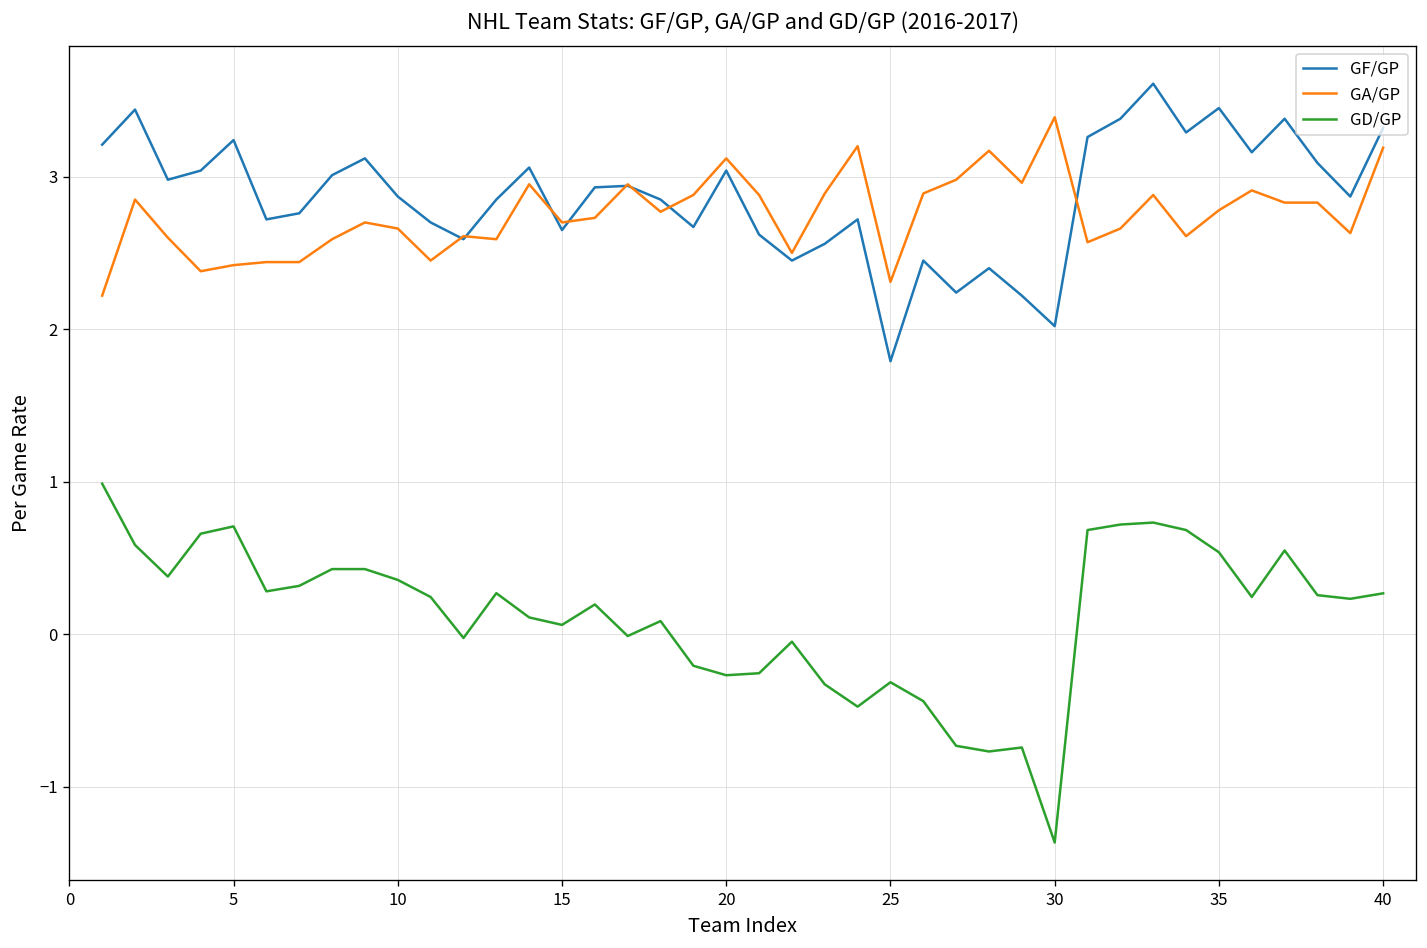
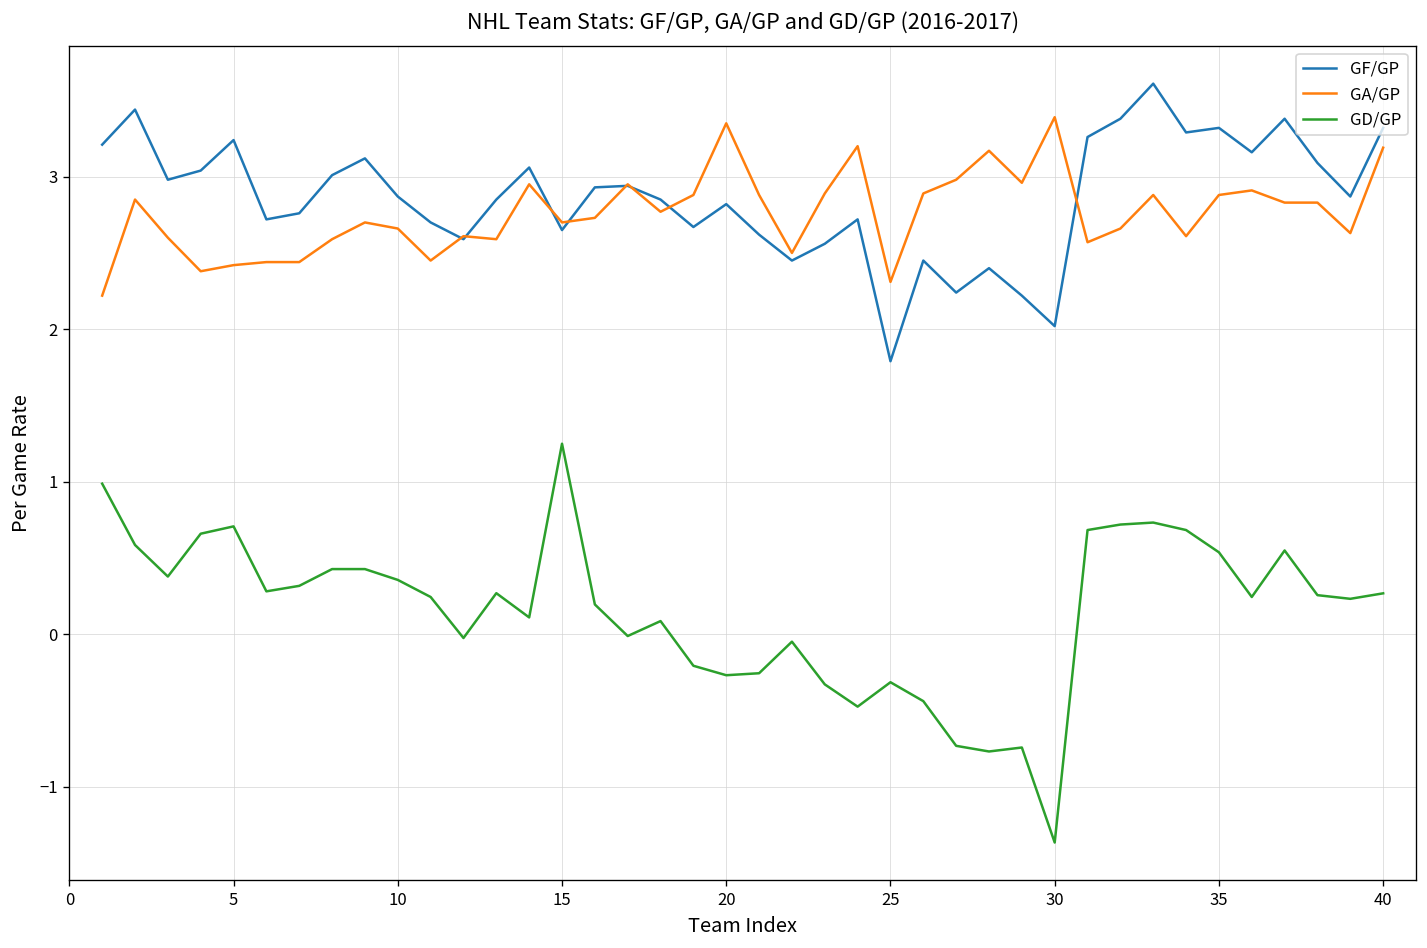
GD/GP, 15: 0.06 -> 1.25
GF/GP, 20: 3.04 -> 2.82
GA/GP, 20: 3.12 -> 3.35
GF/GP, 35: 3.45 -> 3.32
GA/GP, 35: 2.78 -> 2.88
